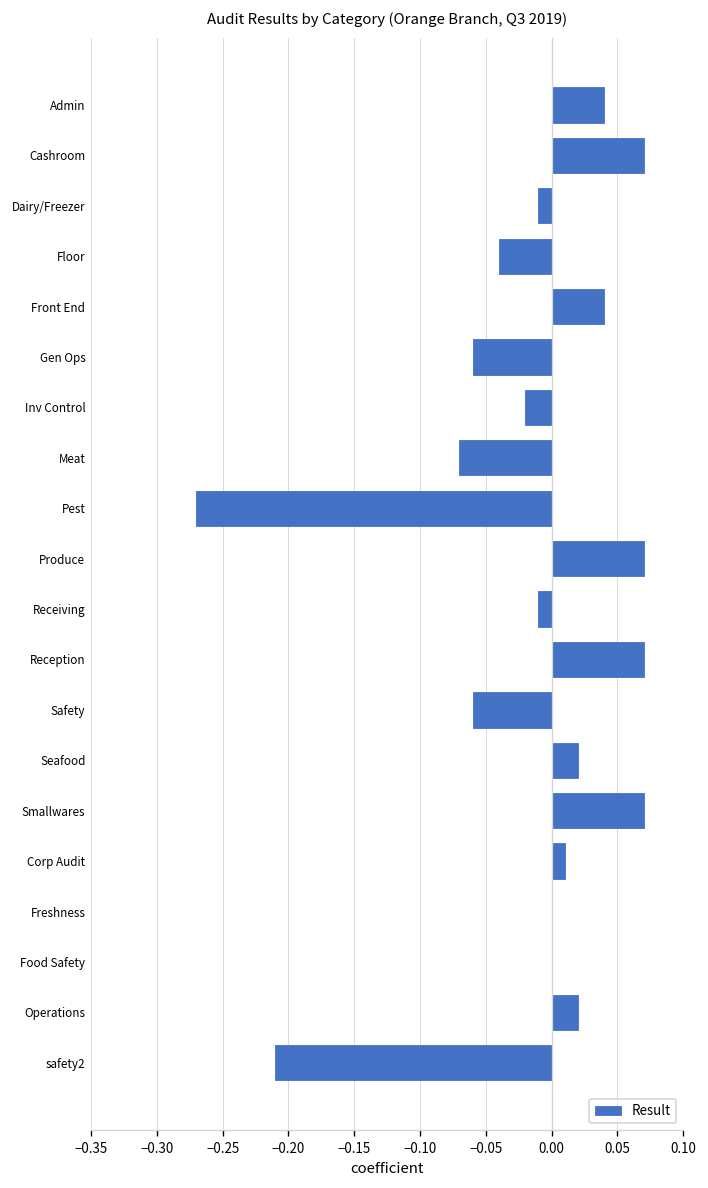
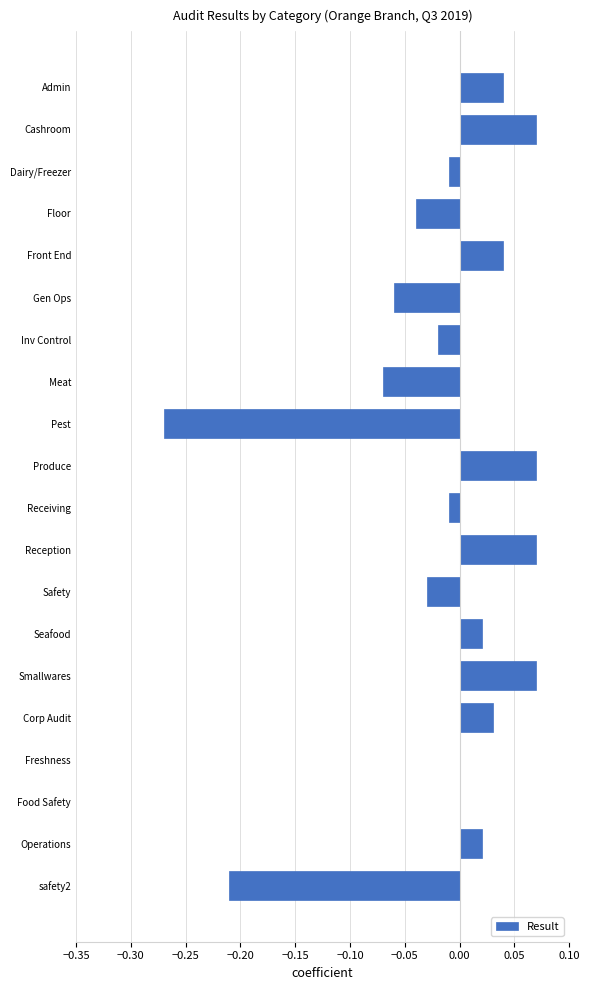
Safety: -0.060 -> -0.030
Corp Audit: 0.010 -> 0.030
